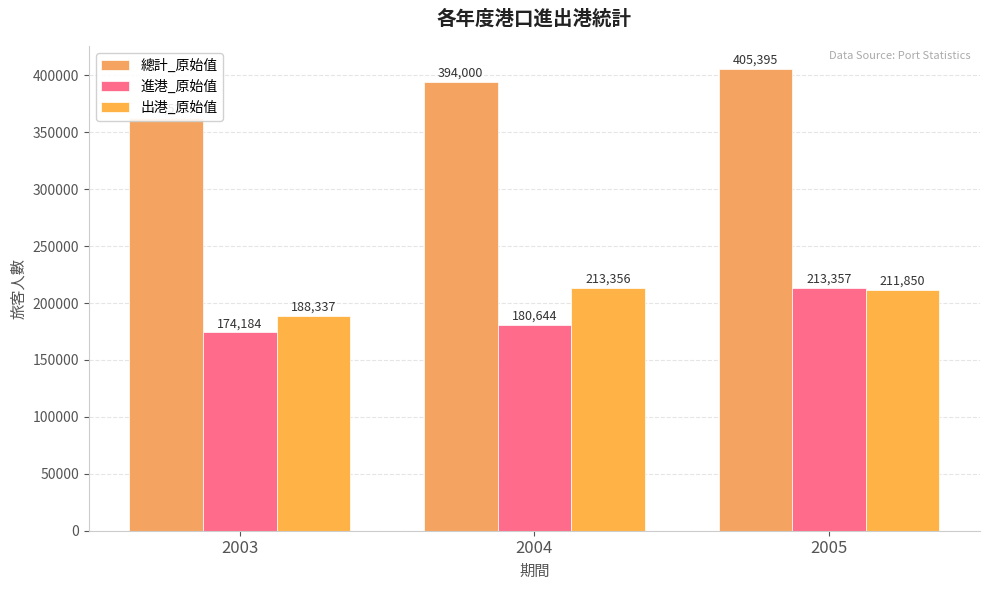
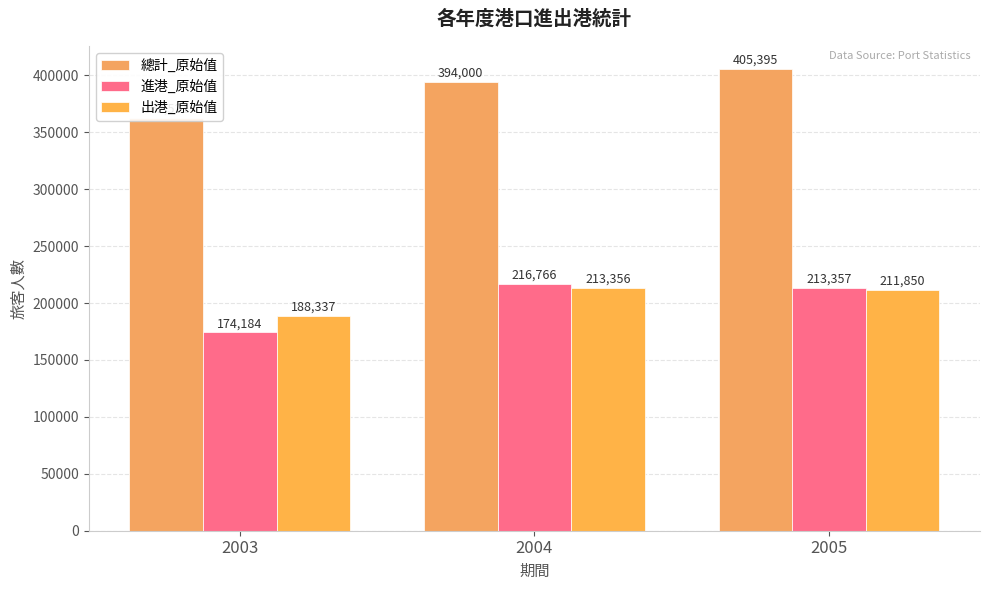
進港_原始值, 2004: 180,644 -> 216,766
